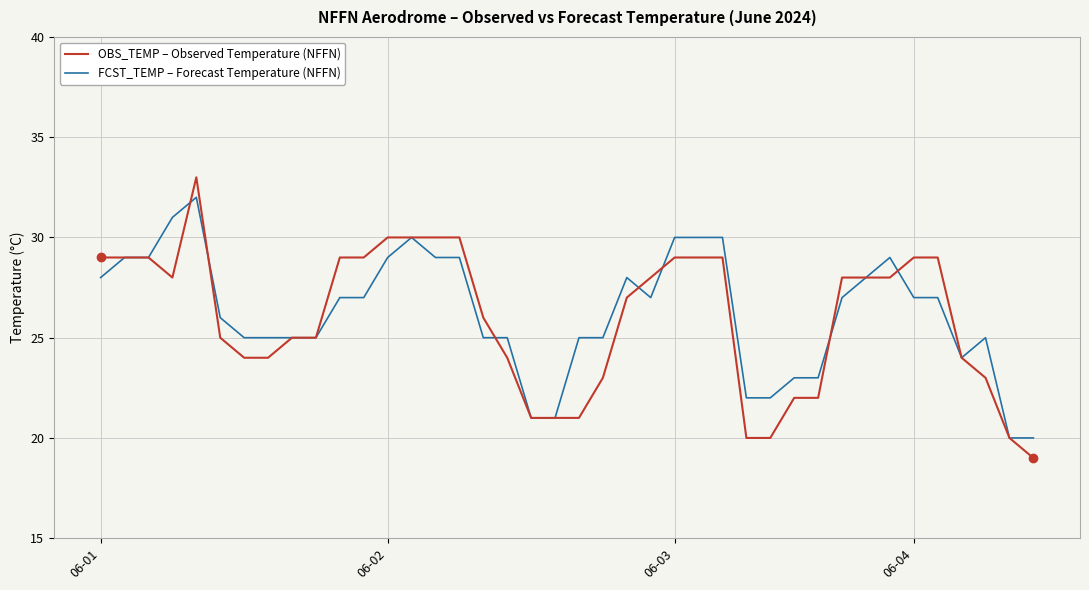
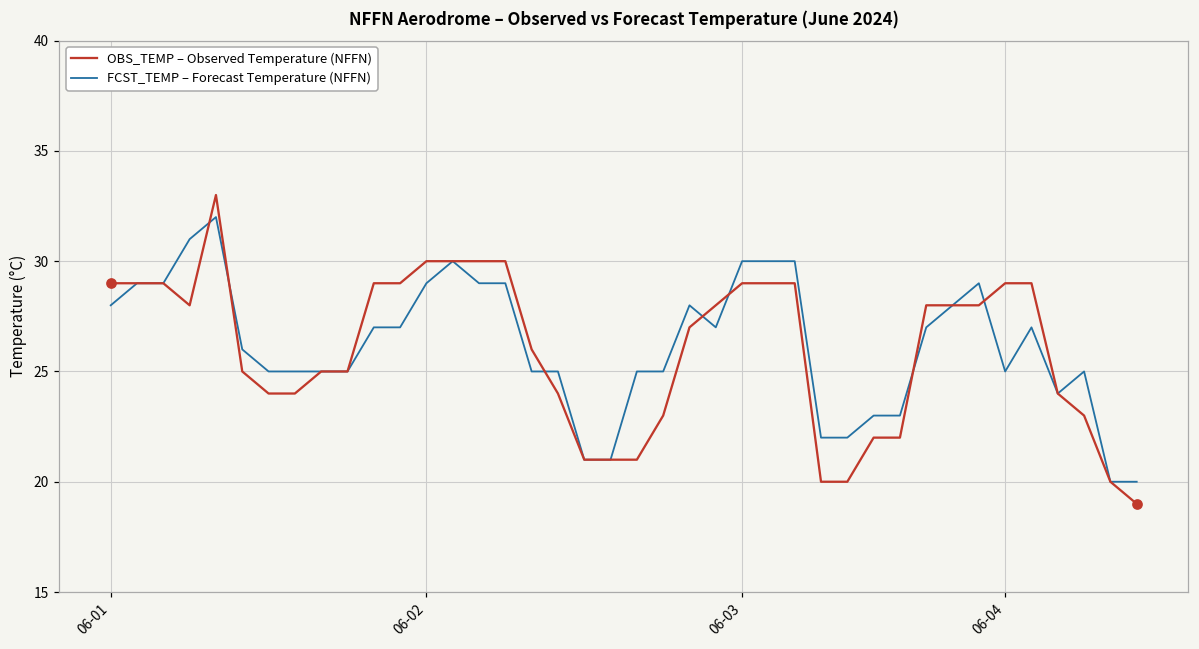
FCST_TEMP – Forecast Temperature (NFFN), 06-04: 27 -> 25
